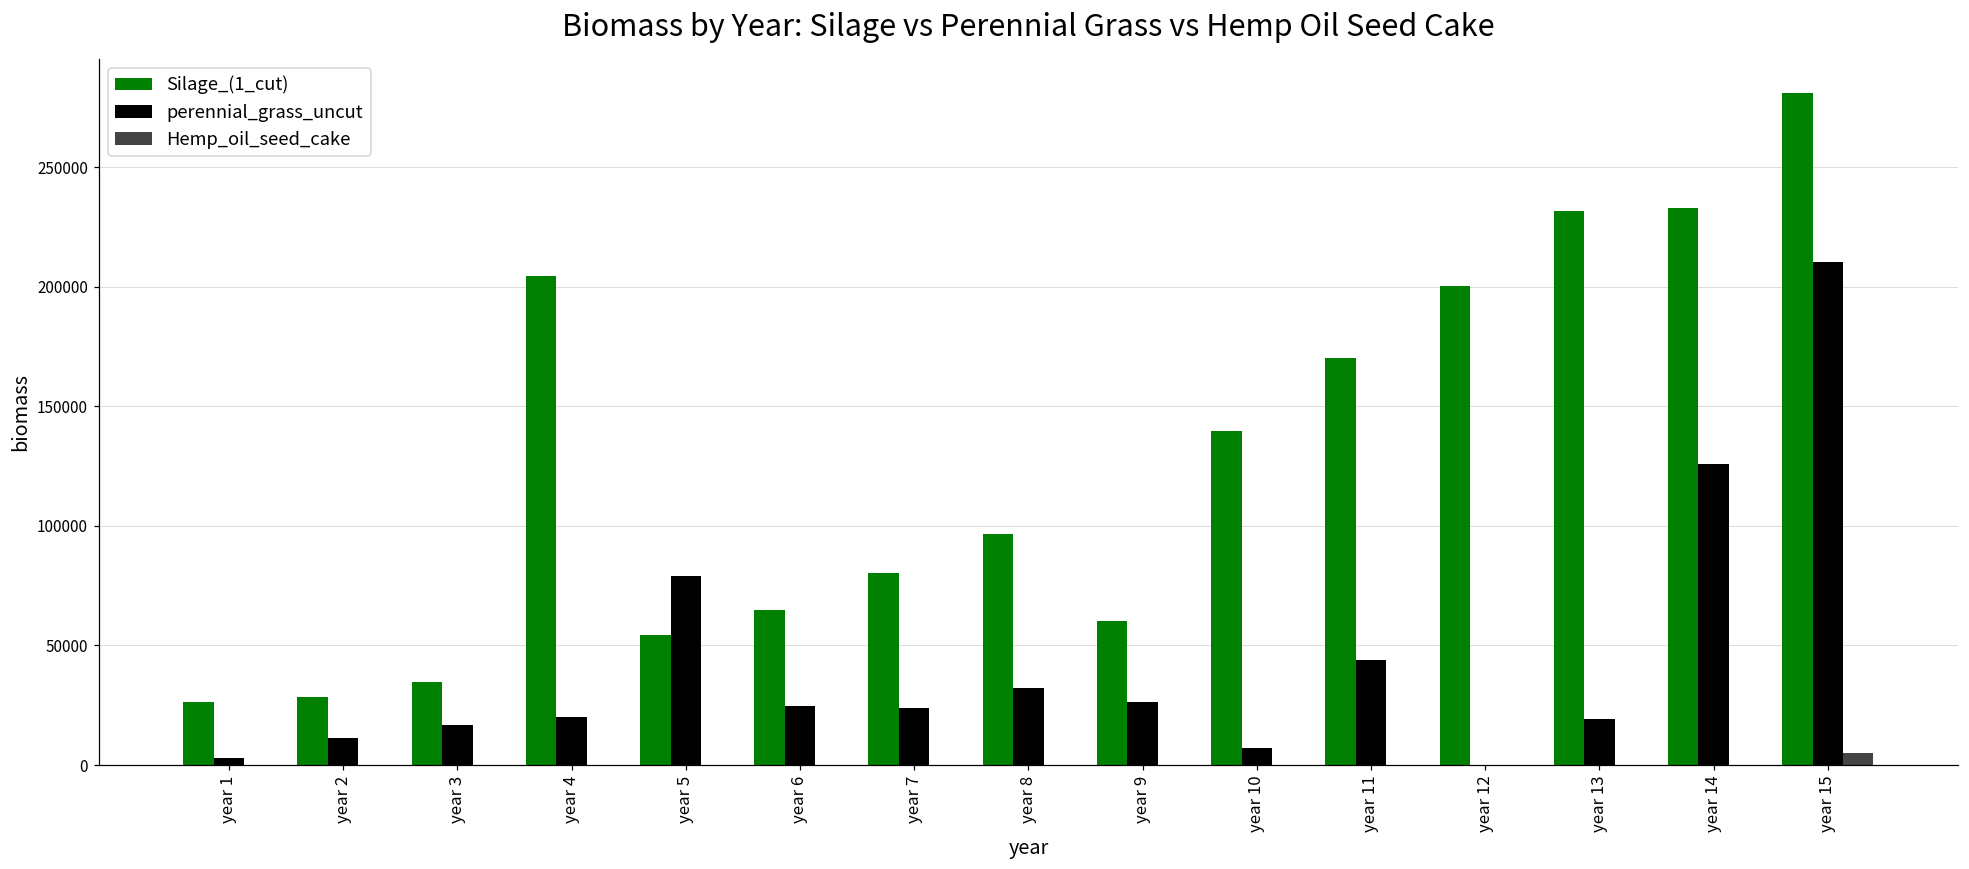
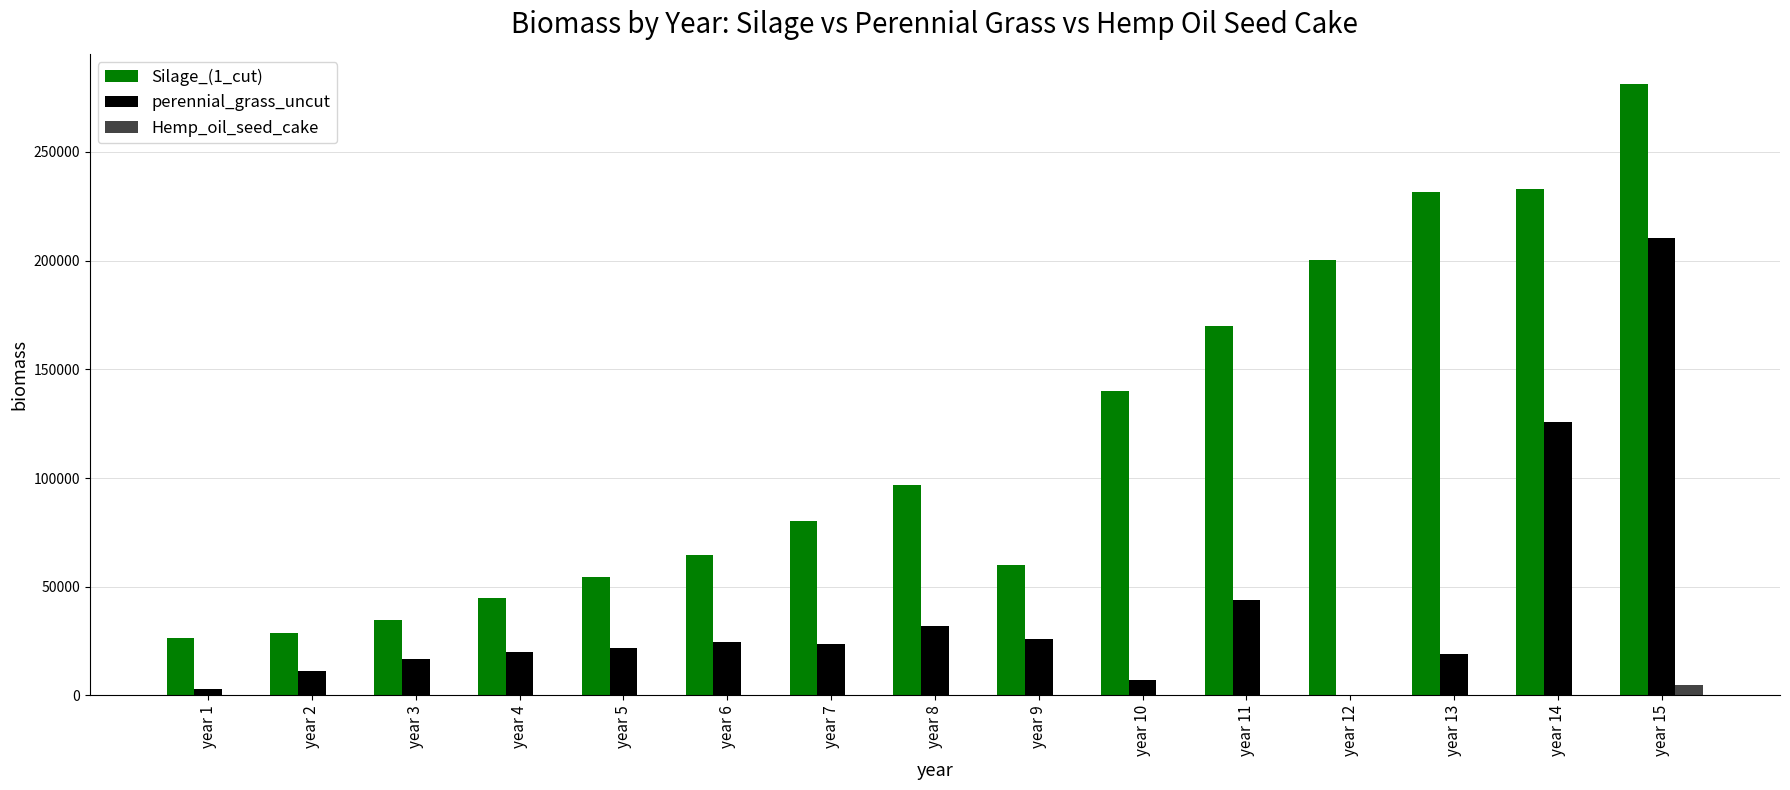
Silage_(1_cut), year 4: 205000 -> 45000
perennial_grass_uncut, year 5: 79000 -> 22000
